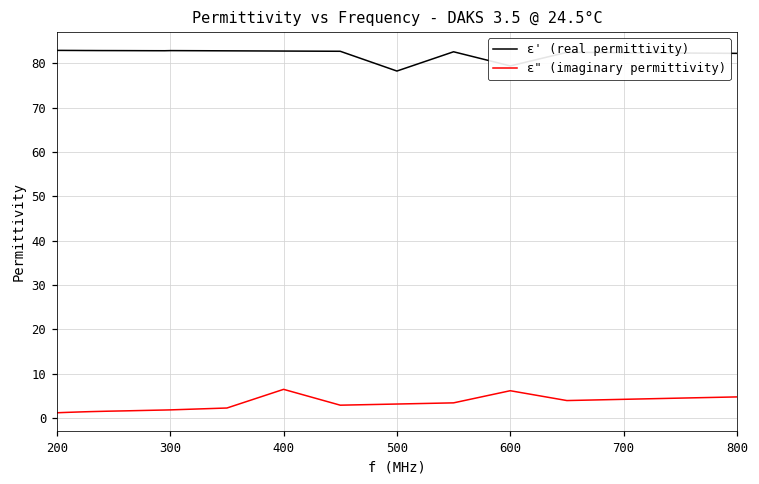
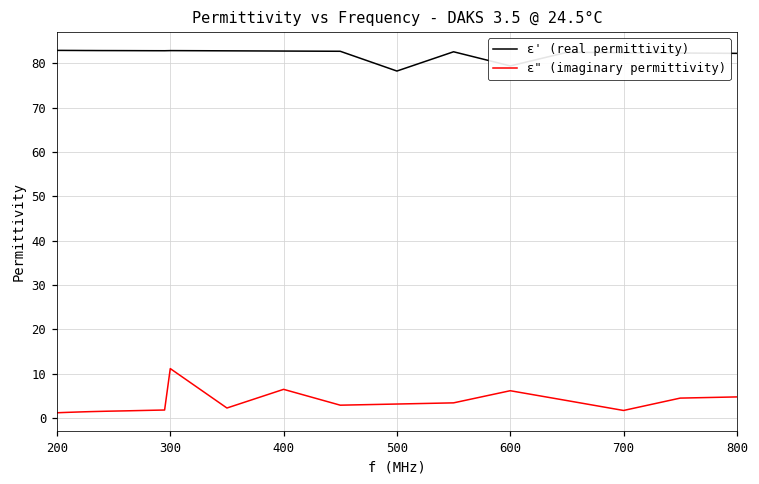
ε" (imaginary permittivity), 300: 2 -> 11
ε" (imaginary permittivity), 700: 4 -> 2
